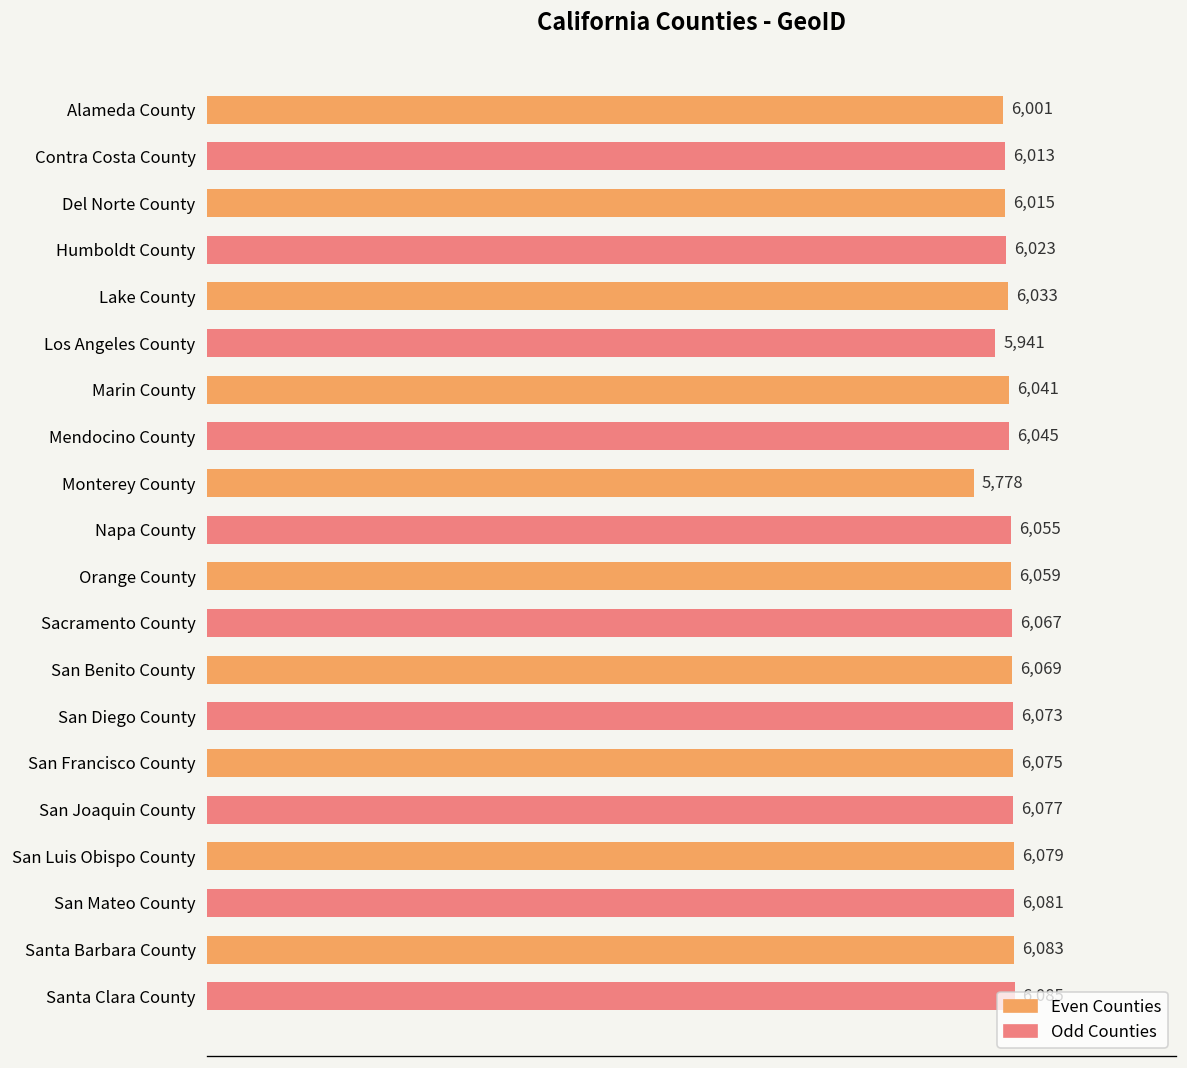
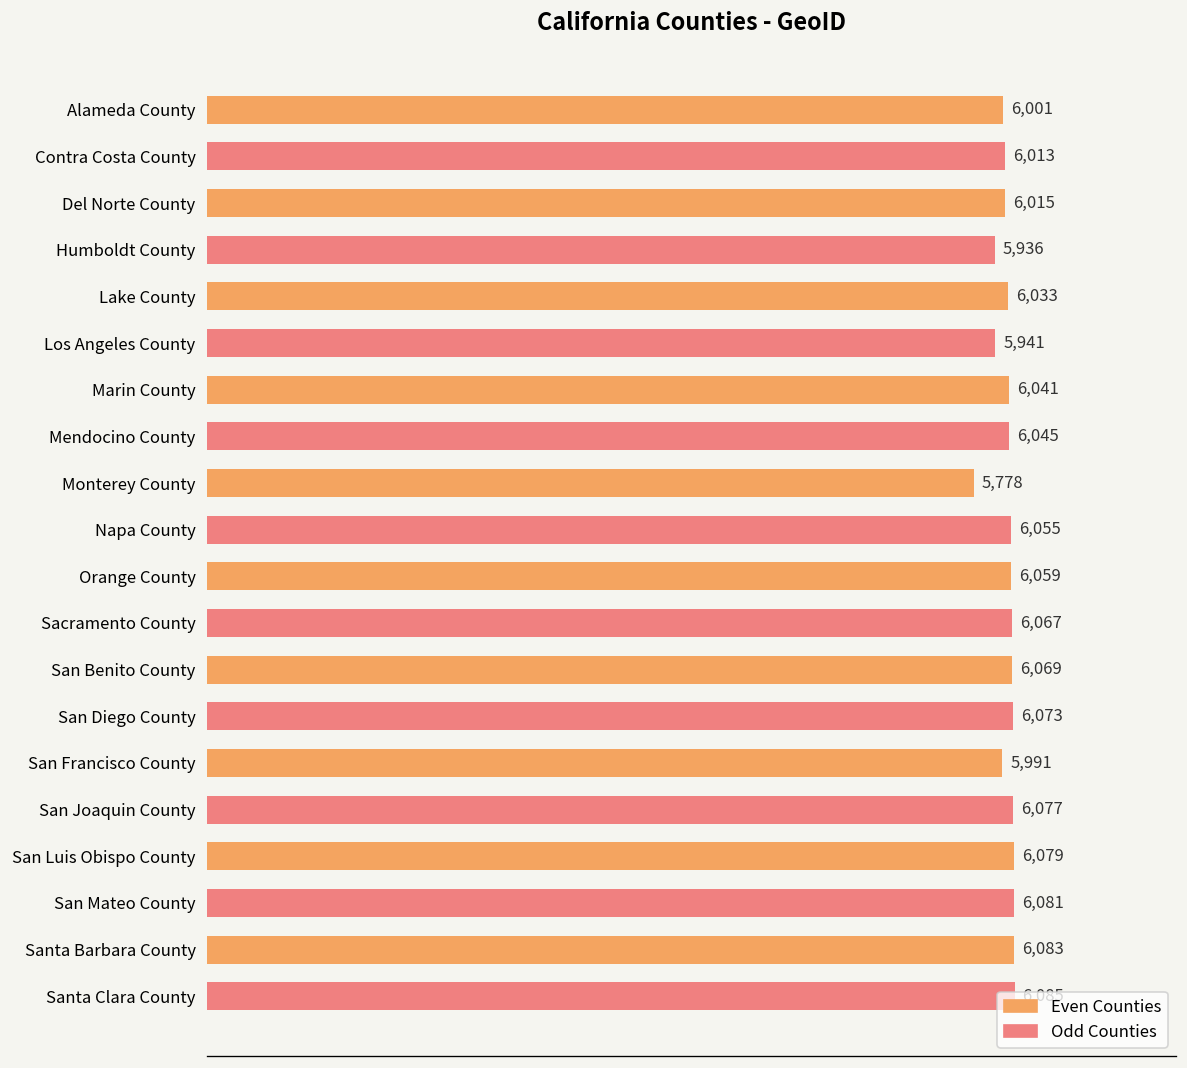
Humboldt County: 6,023 -> 5,936
San Francisco County: 6,075 -> 5,991
